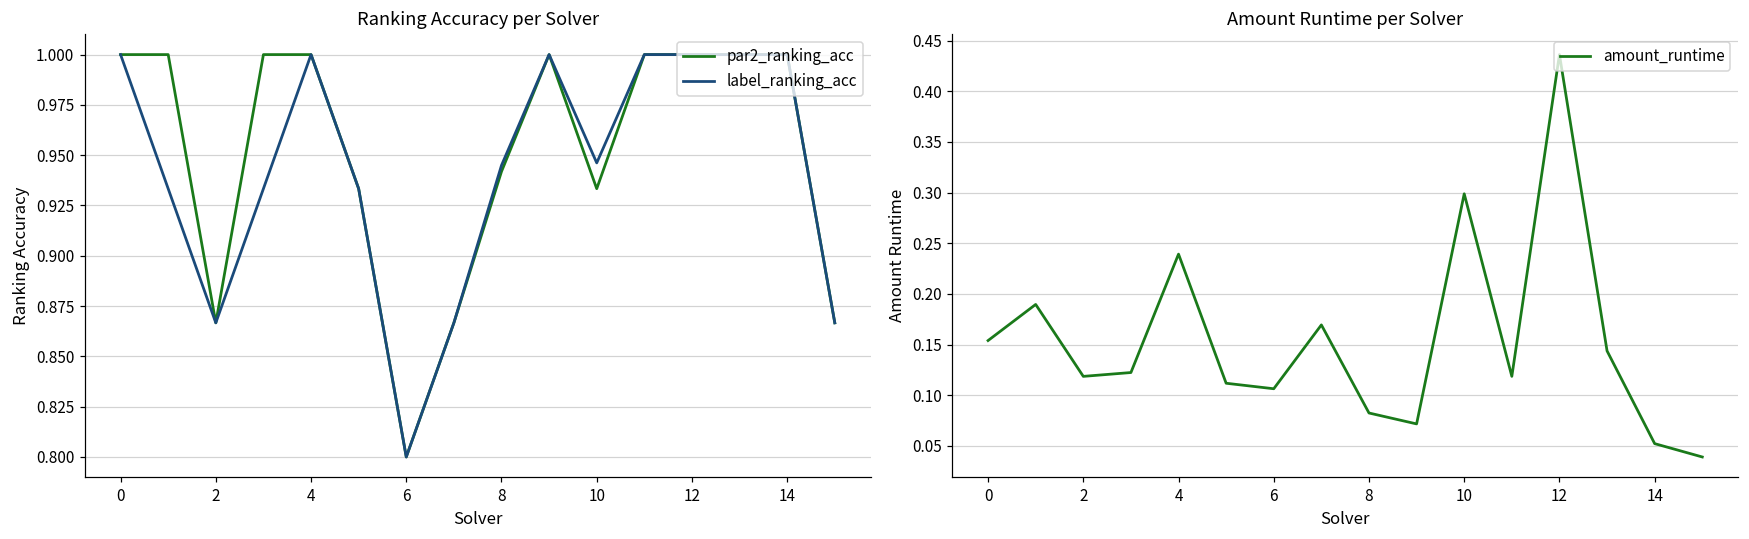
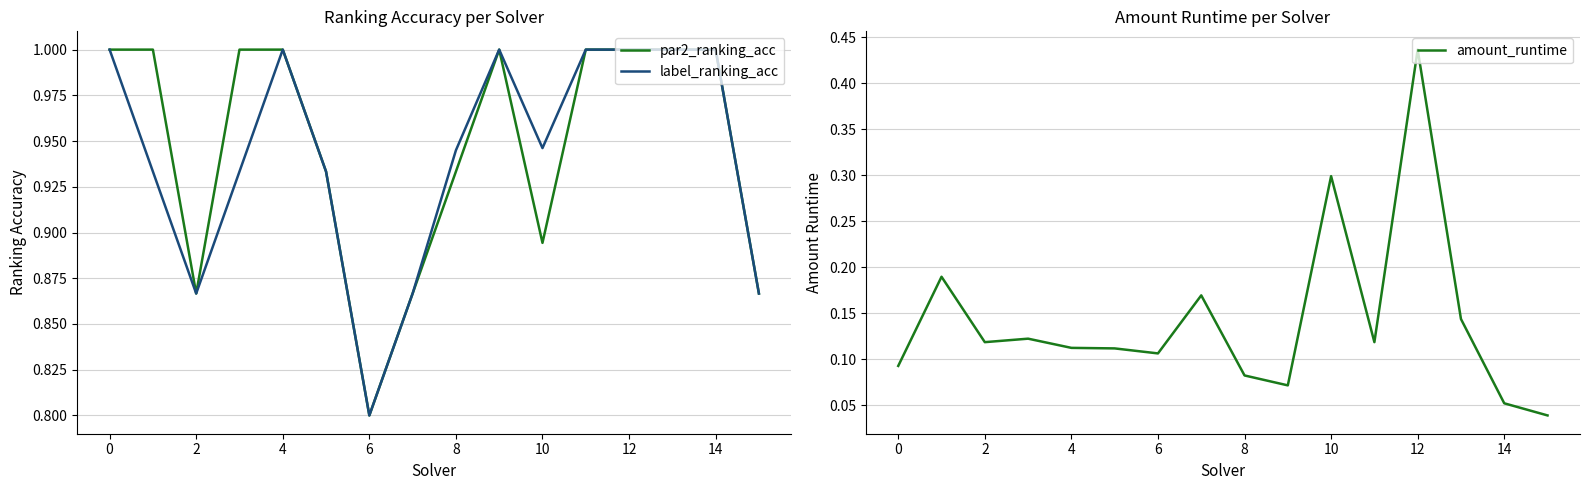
Ranking Accuracy per Solver, par2_ranking_acc, 8: 0.942 -> 0.933
Ranking Accuracy per Solver, par2_ranking_acc, 10: 0.933 -> 0.894
Amount Runtime per Solver, 0: 0.15 -> 0.09
Amount Runtime per Solver, 4: 0.24 -> 0.11
